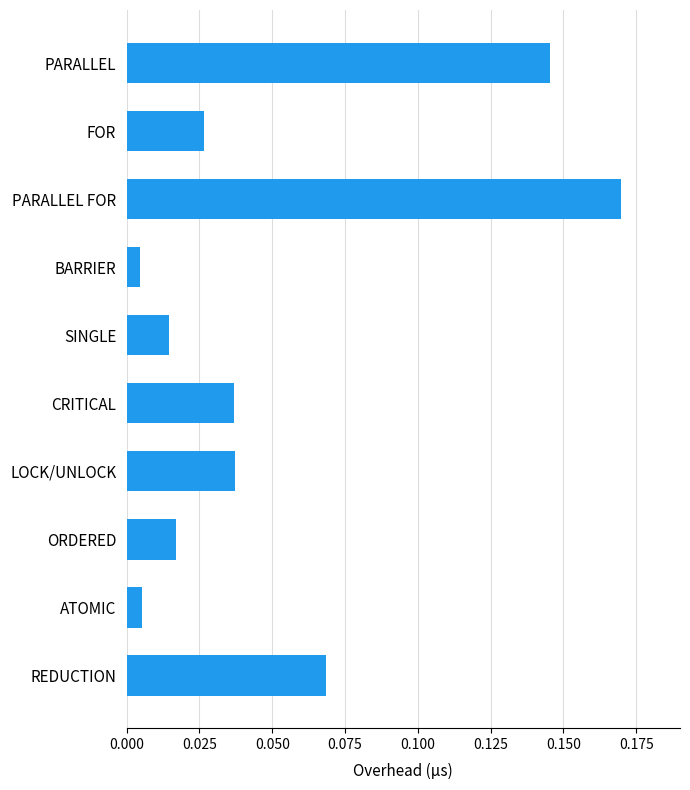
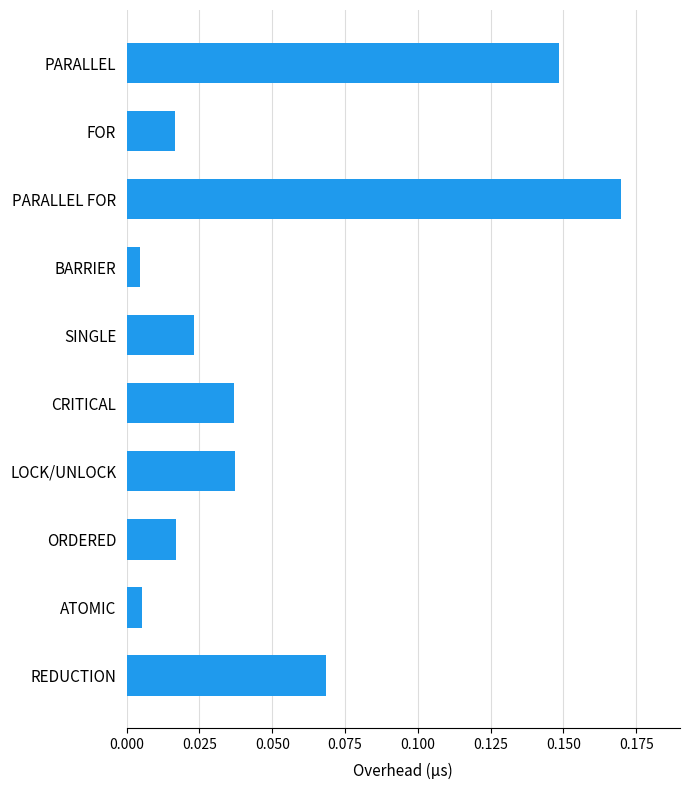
PARALLEL: 0.146 -> 0.149
FOR: 0.027 -> 0.017
SINGLE: 0.015 -> 0.023
